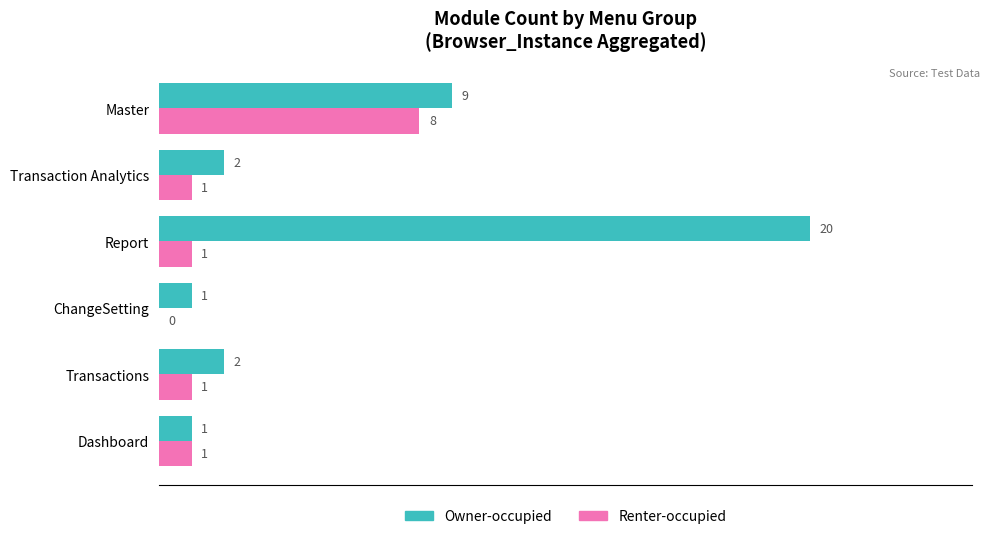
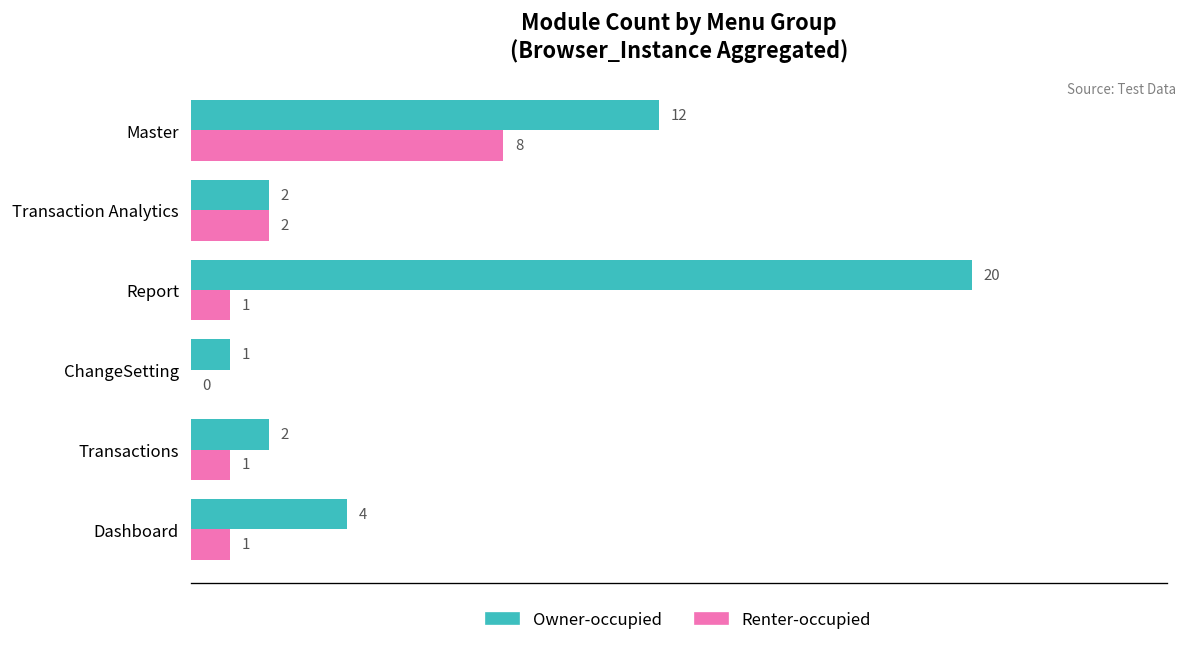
Owner-occupied, Master: 9 -> 12
Renter-occupied, Transaction Analytics: 1 -> 2
Owner-occupied, Dashboard: 1 -> 4
